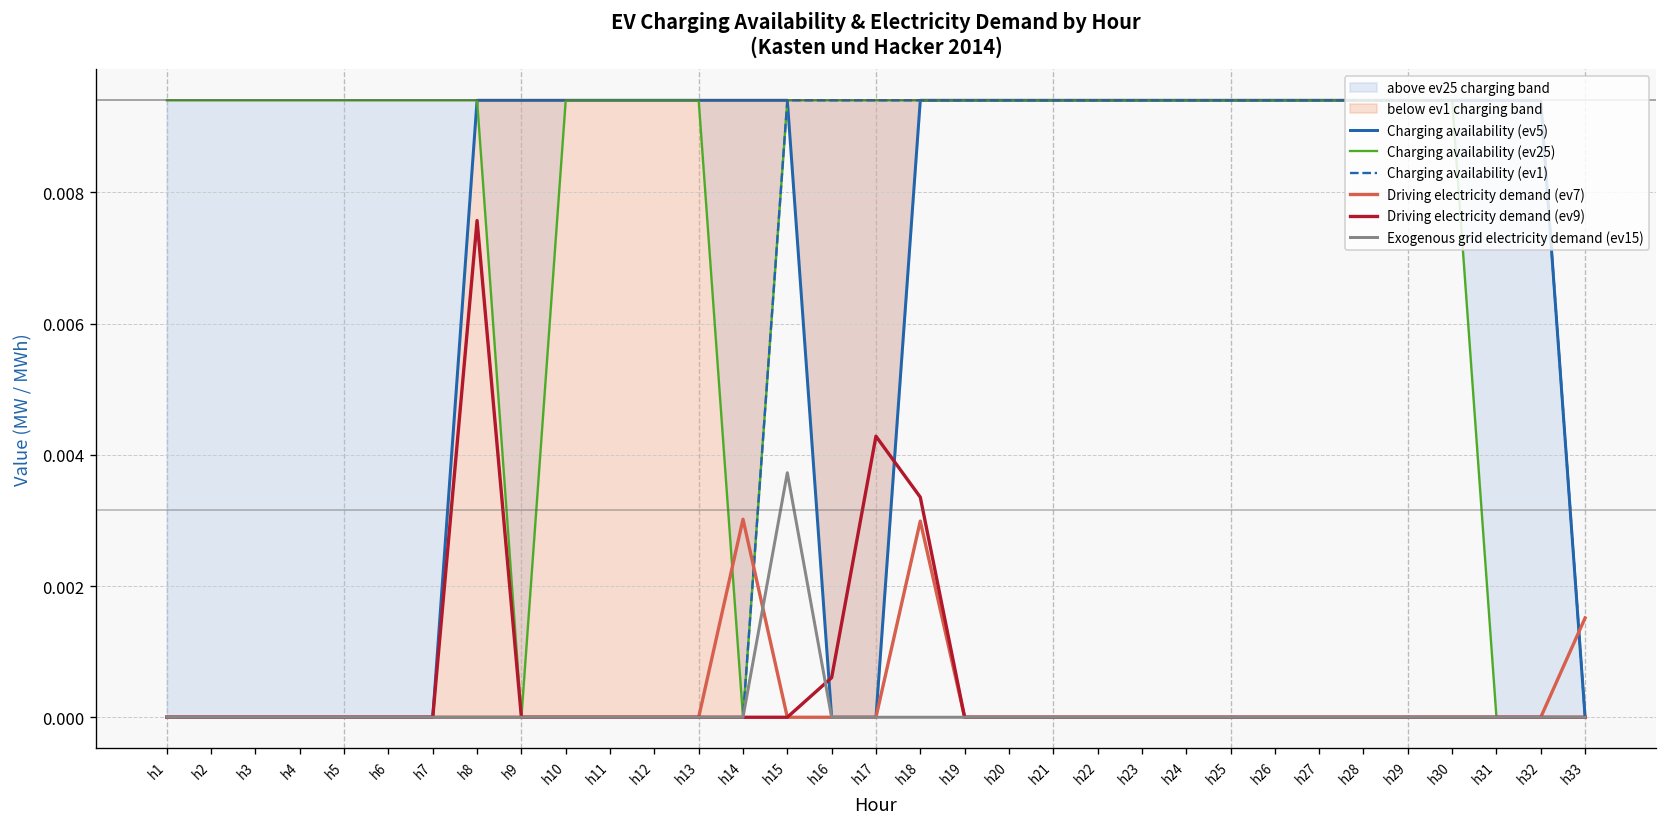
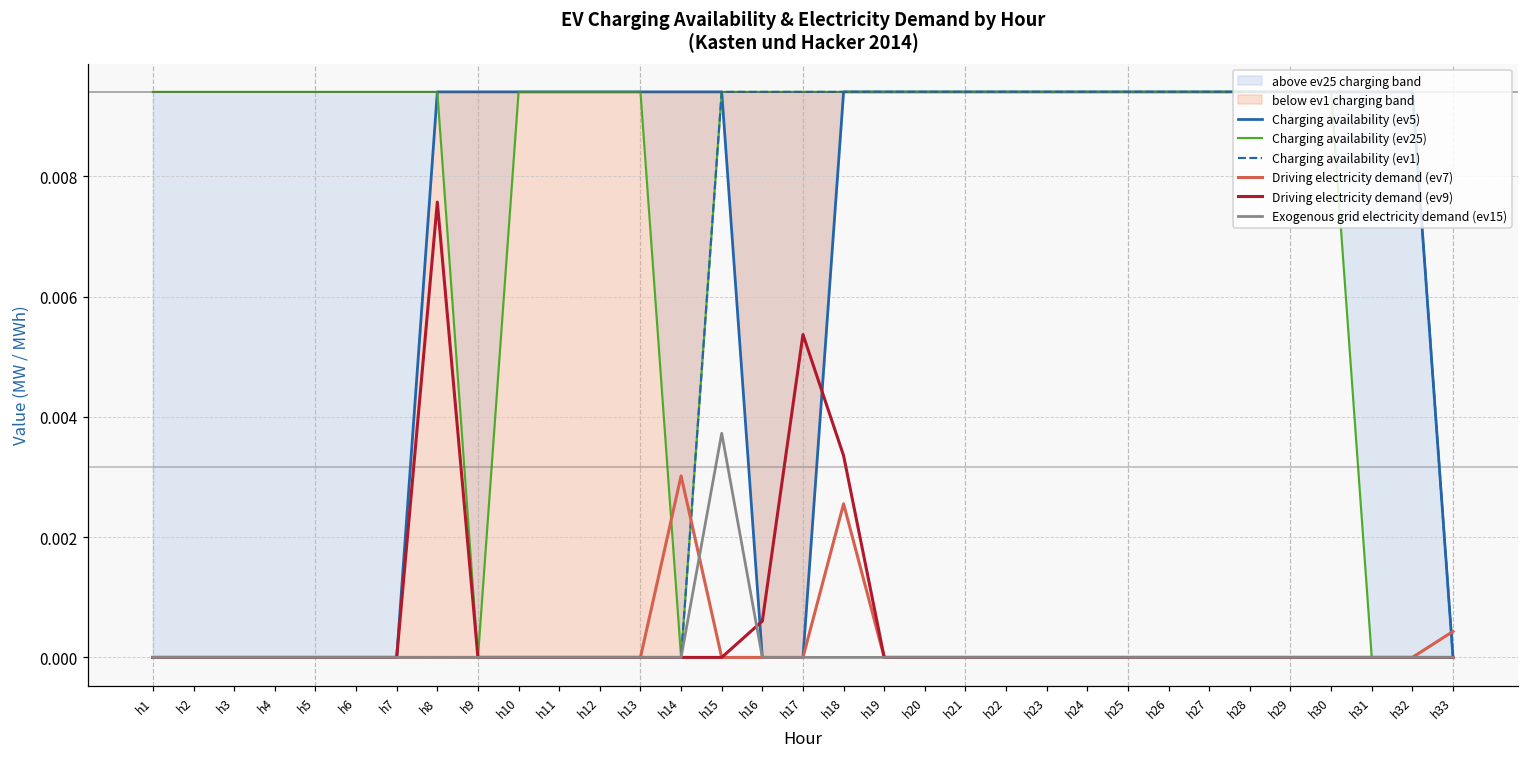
Driving electricity demand (ev9), h17: 0.0043 -> 0.0054
Driving electricity demand (ev7), h18: 0.0030 -> 0.0026
Driving electricity demand (ev7), h33: 0.0015 -> 0.0004
